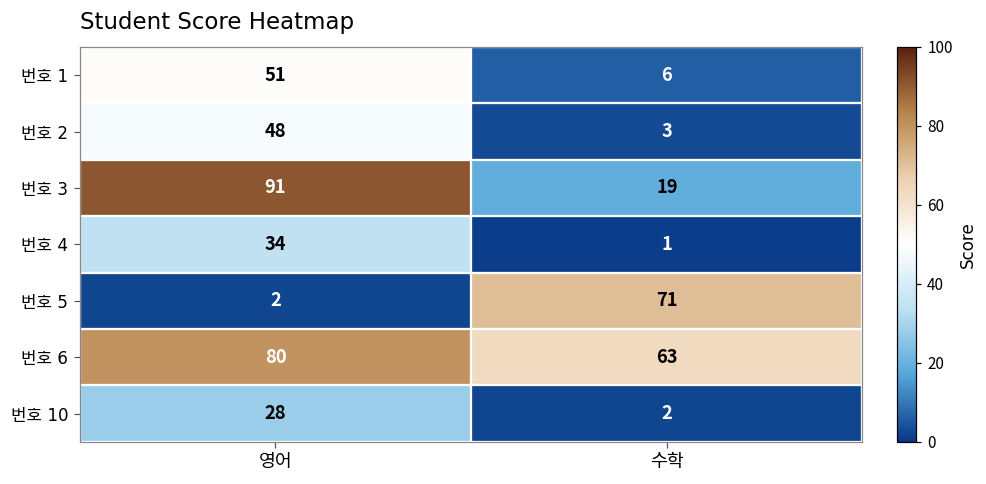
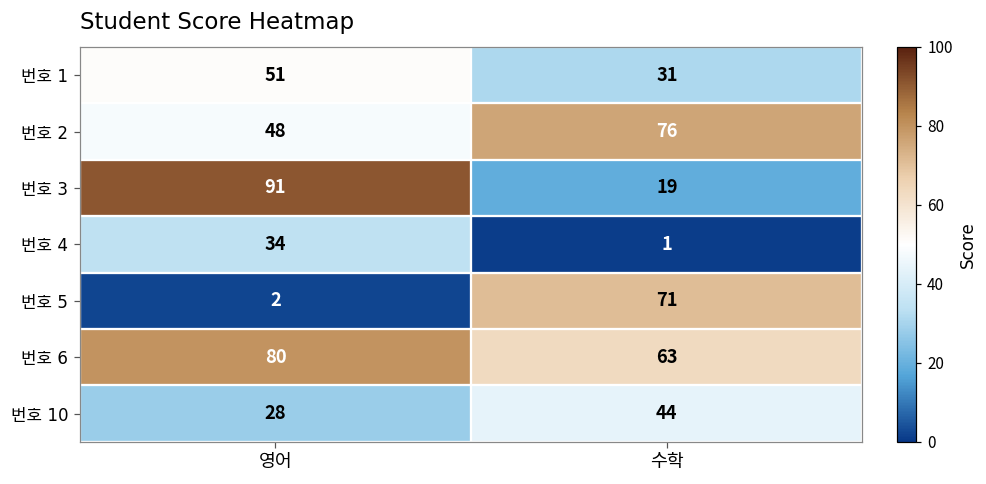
번호 1, 수학: 6 -> 31
번호 2, 수학: 3 -> 76
번호 10, 수학: 2 -> 44
